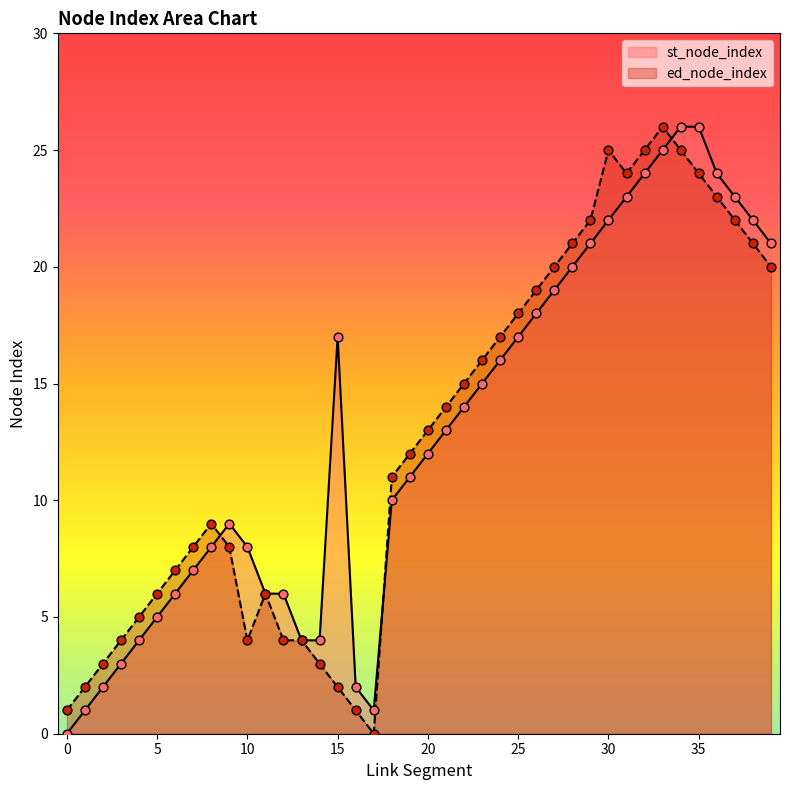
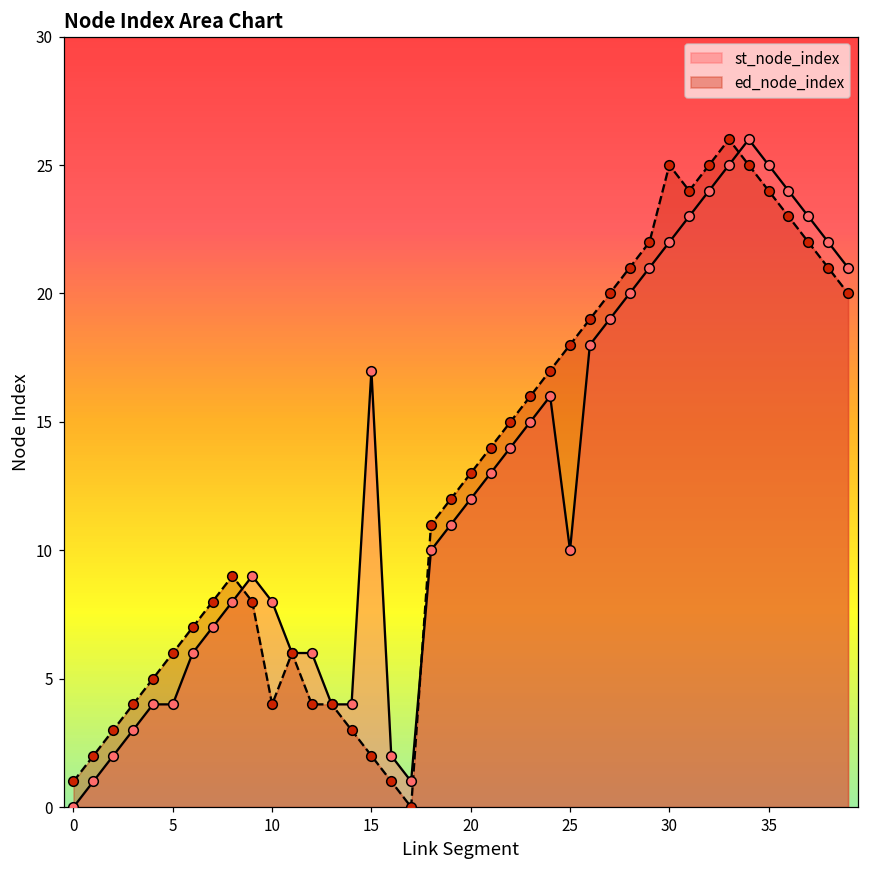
st_node_index, 5: 5 -> 4
st_node_index, 25: 17 -> 10
st_node_index, 35: 26 -> 25
